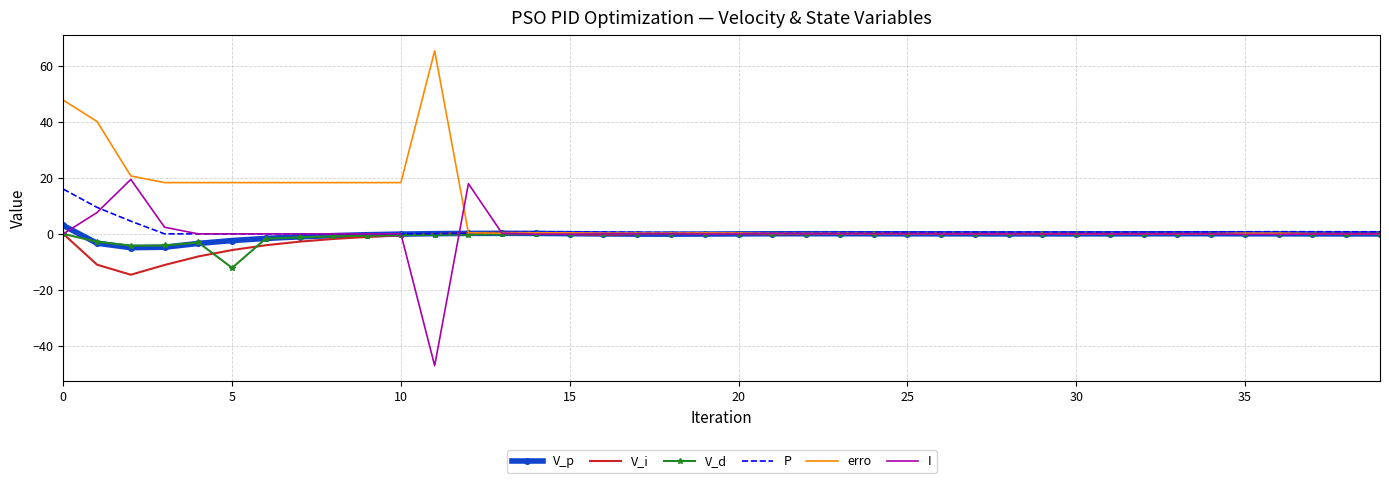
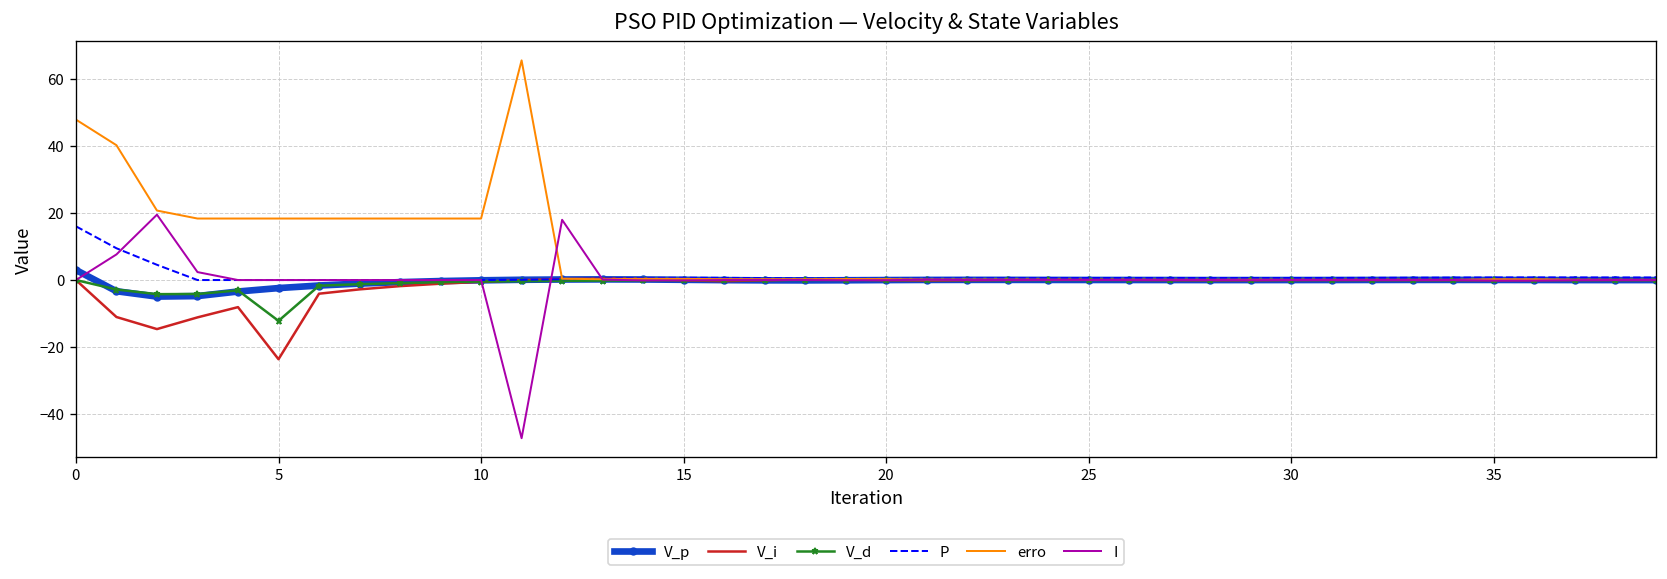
V_i, 5: -6 -> -24
